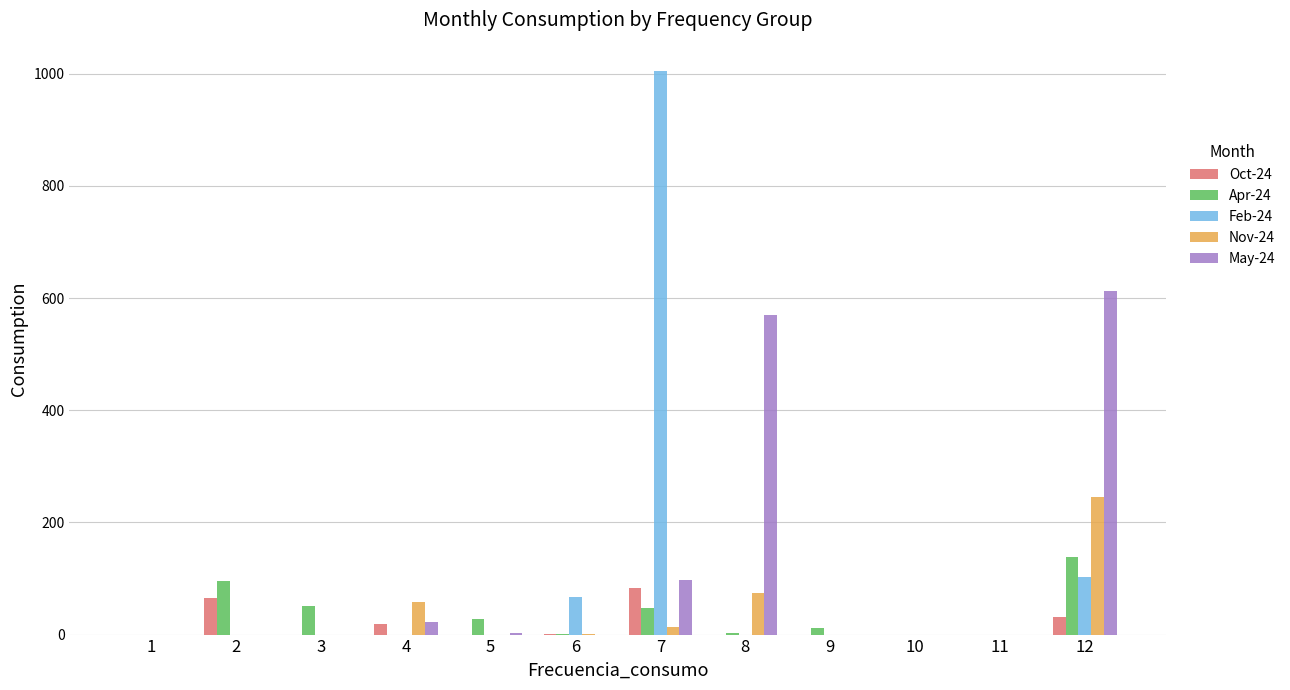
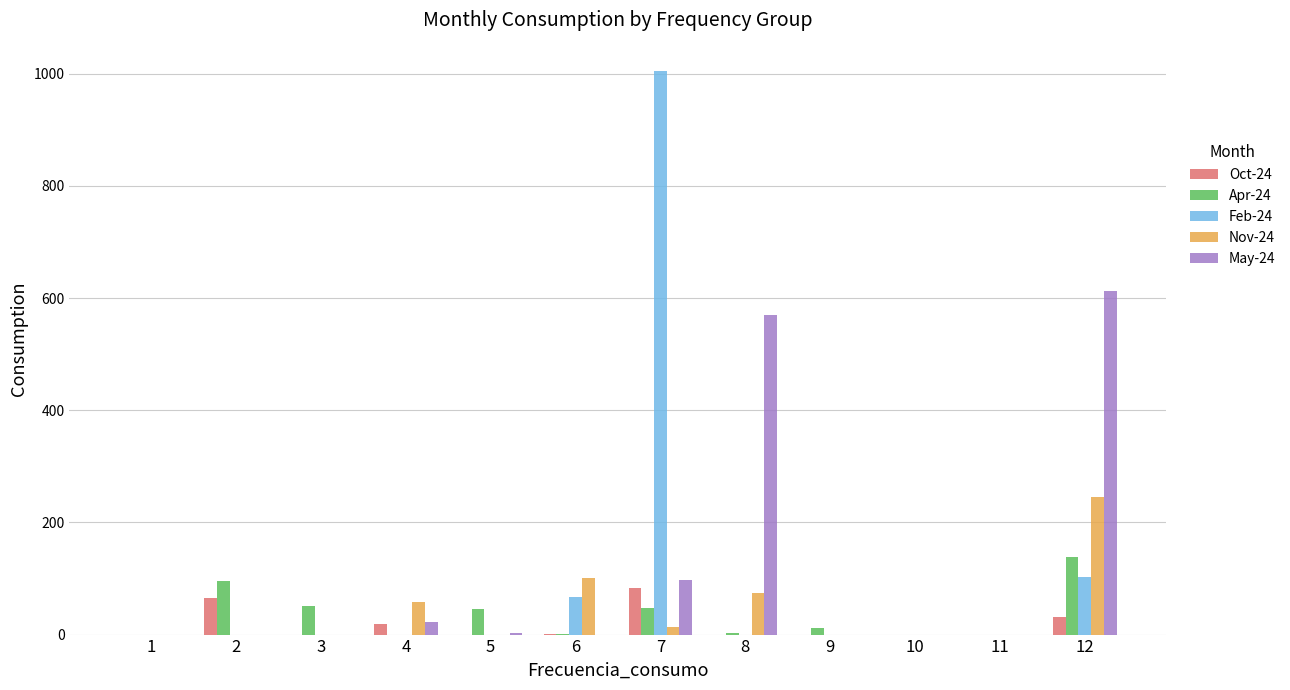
Apr-24, 5: 30 -> 50
Nov-24, 6: 0 -> 100
